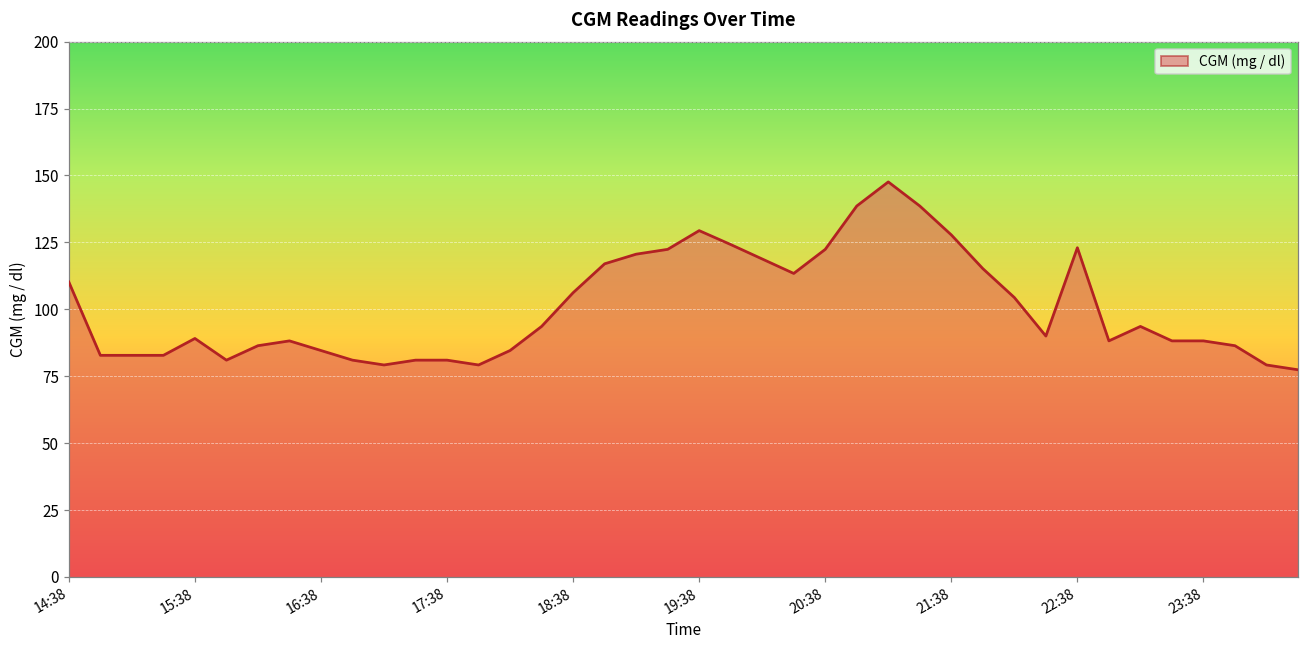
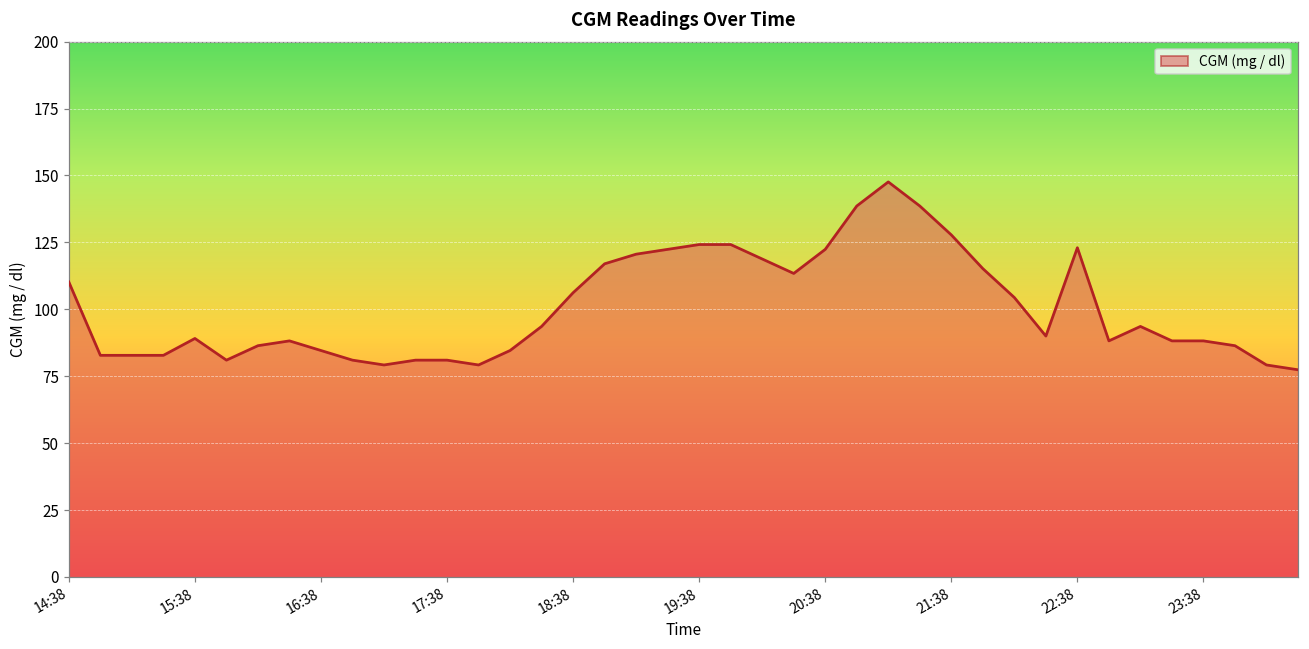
19:38: 129 -> 124
